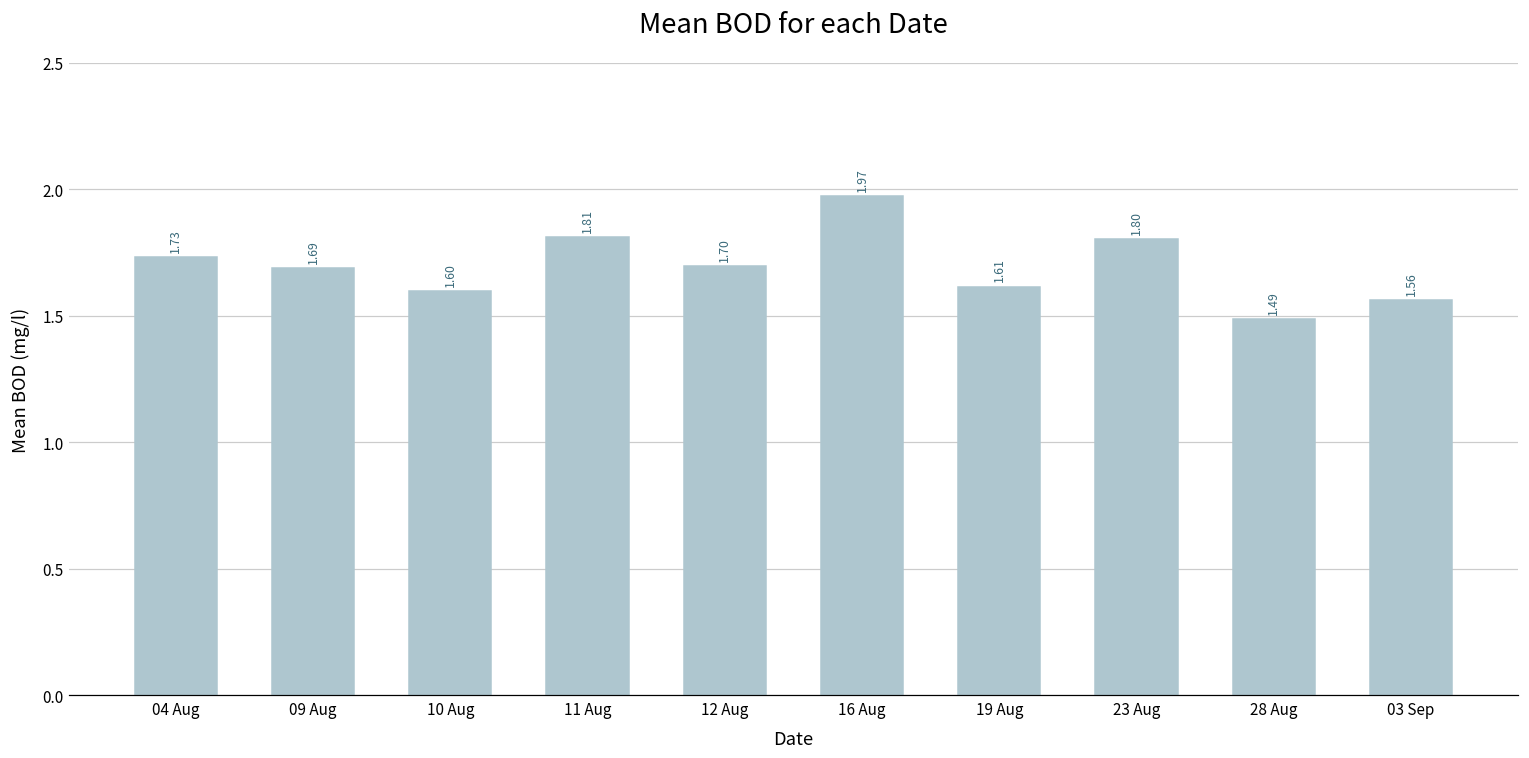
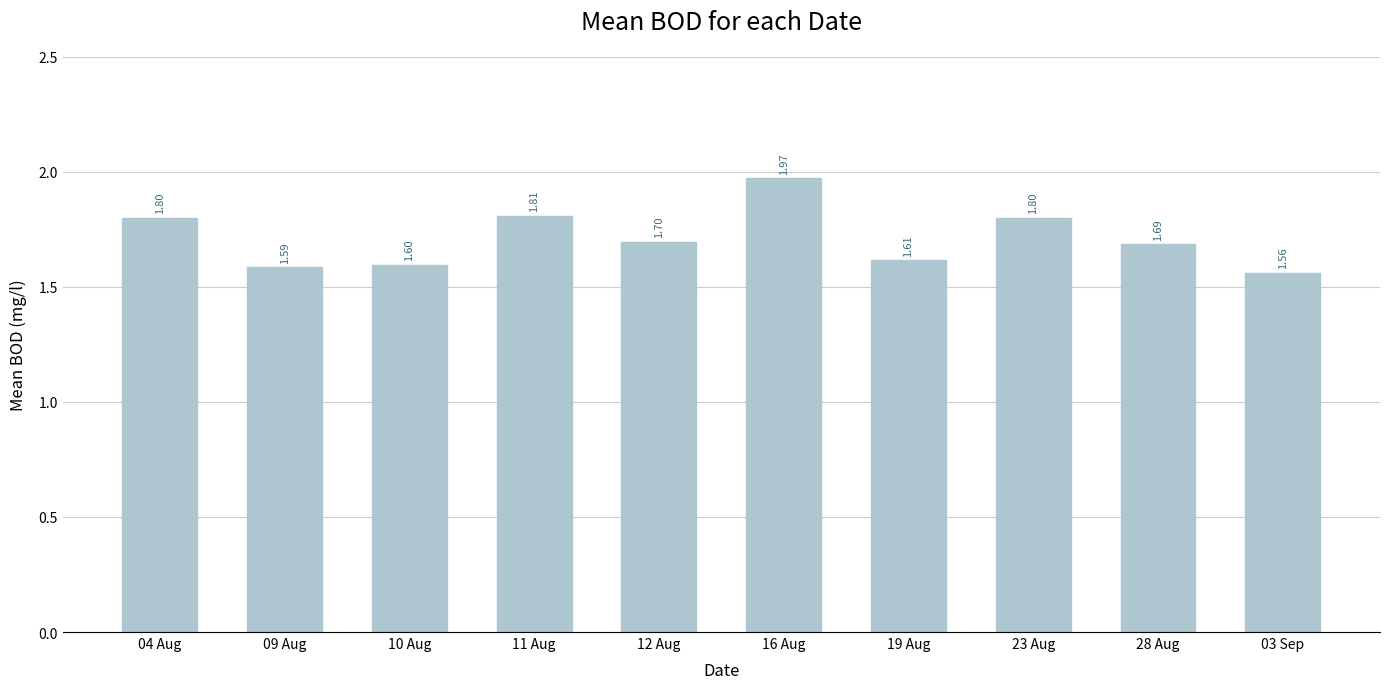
04 Aug: 1.73 -> 1.80
09 Aug: 1.69 -> 1.59
28 Aug: 1.49 -> 1.69
